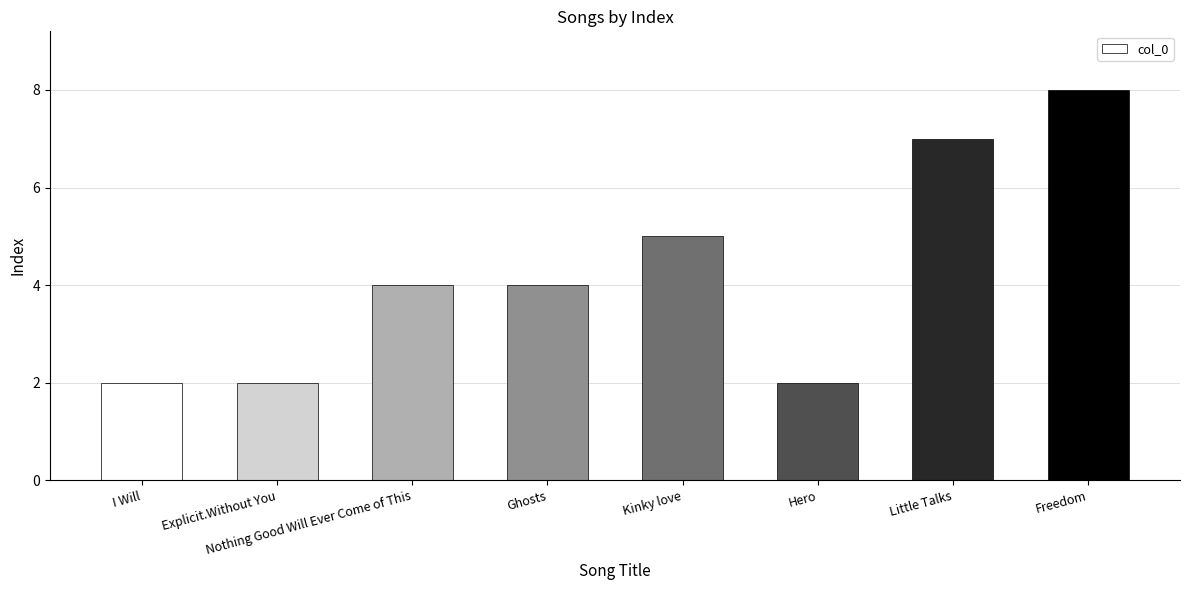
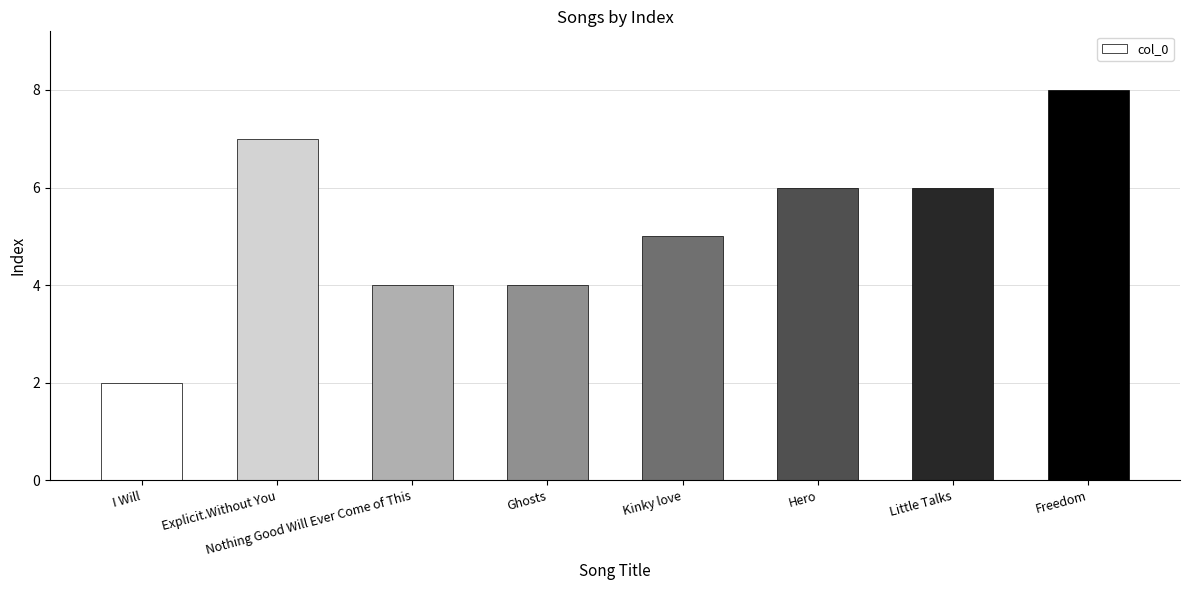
Explicit.Without You: 2 -> 7
Hero: 2 -> 6
Little Talks: 7 -> 6
